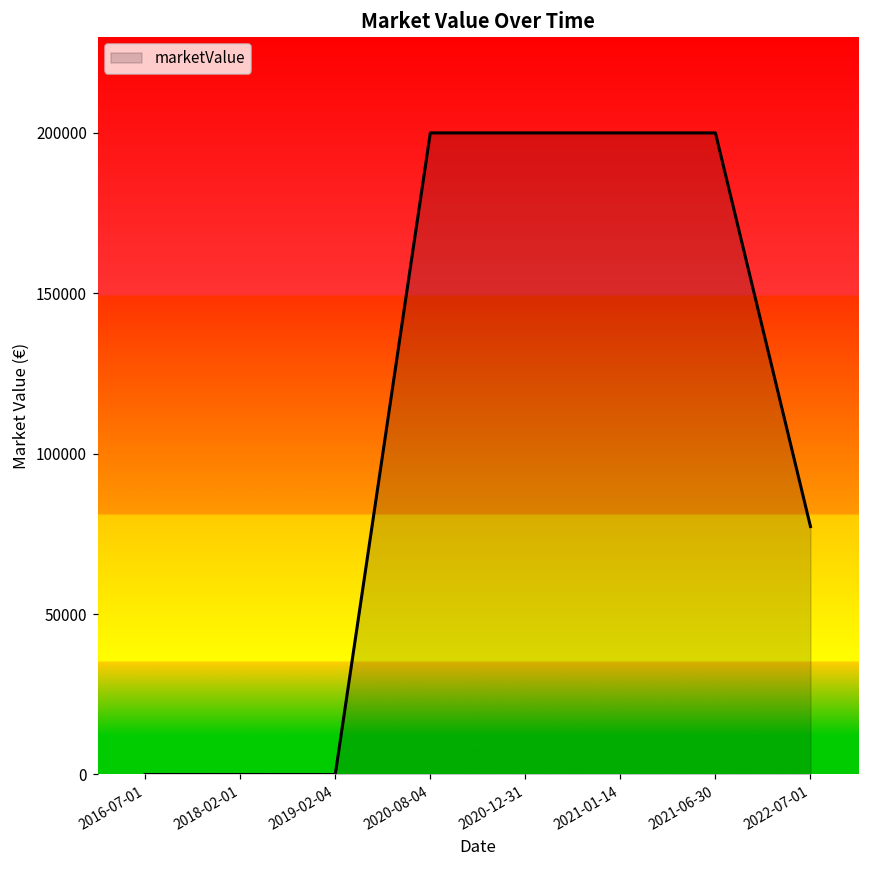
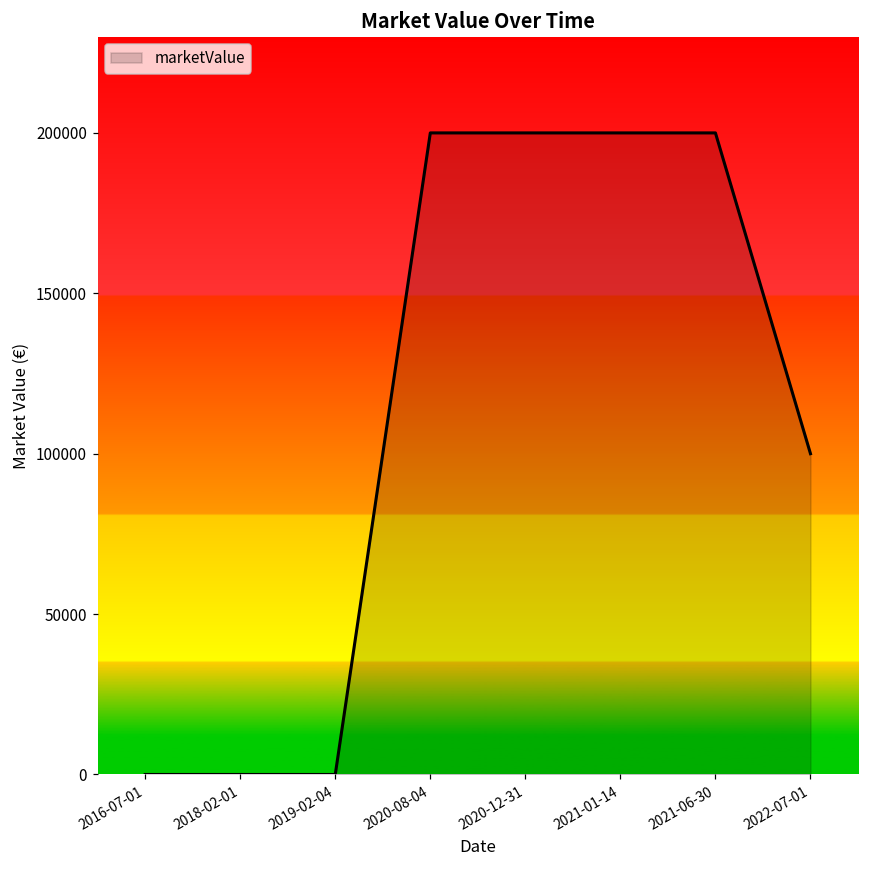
2022-07-01: 77000 -> 100000
